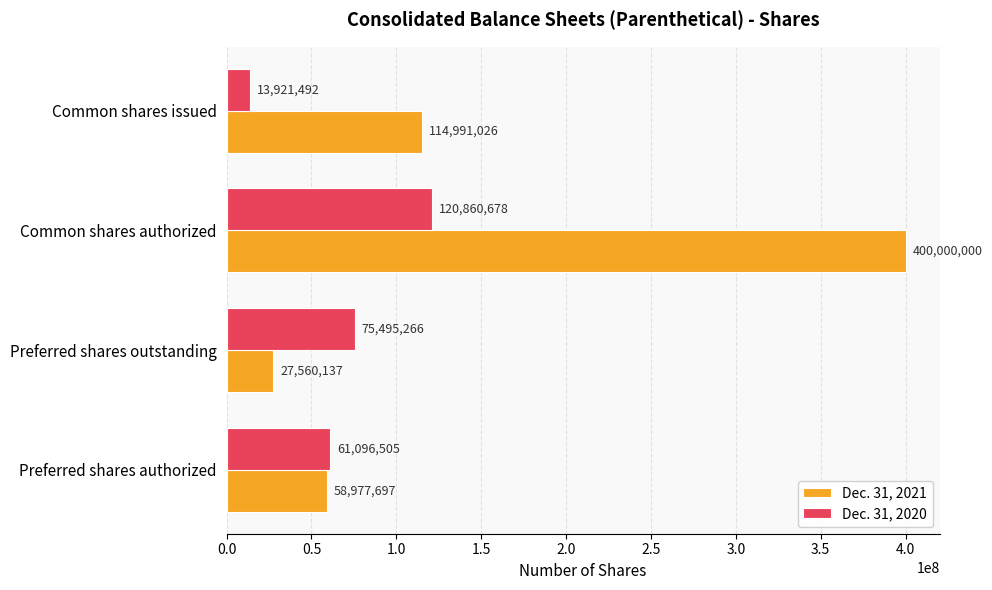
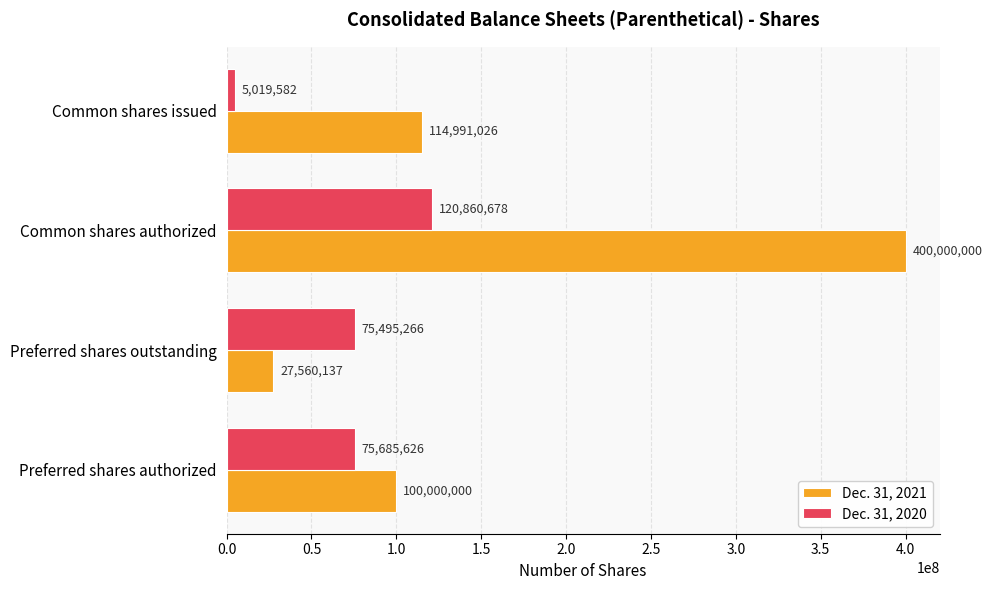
Dec. 31, 2020, Common shares issued: 13,921,492 -> 5,019,582
Dec. 31, 2020, Preferred shares authorized: 61,096,505 -> 75,685,626
Dec. 31, 2021, Preferred shares authorized: 58,977,697 -> 100,000,000
